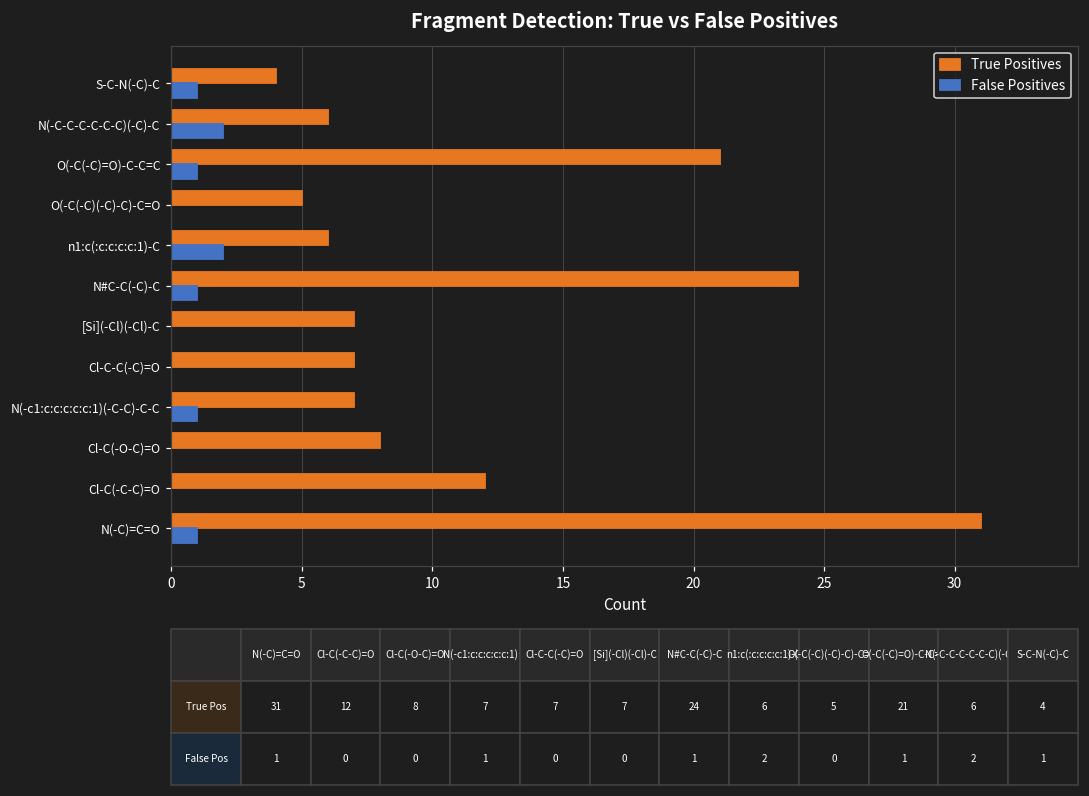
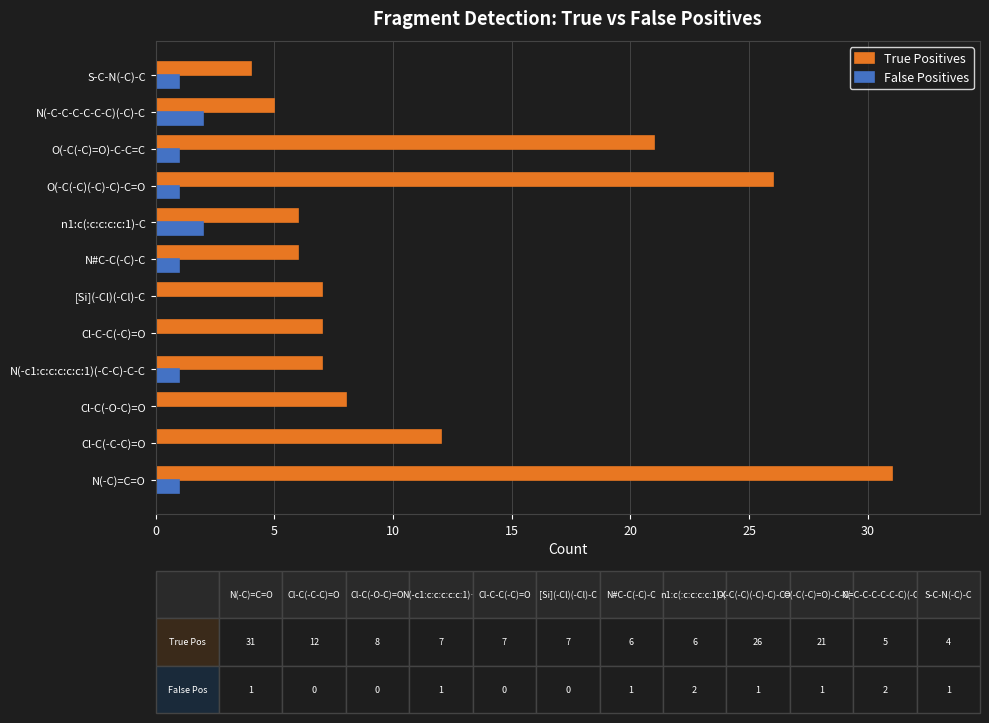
True Positives, N(-C-C-C-C-C-C)(-C)-C: 6 -> 5
True Positives, O(-C(-C)(-C)-C)-C=O: 5 -> 26
False Positives, O(-C(-C)(-C)-C)-C=O: 0 -> 1
True Positives, N#C-C(-C)-C: 24 -> 6
